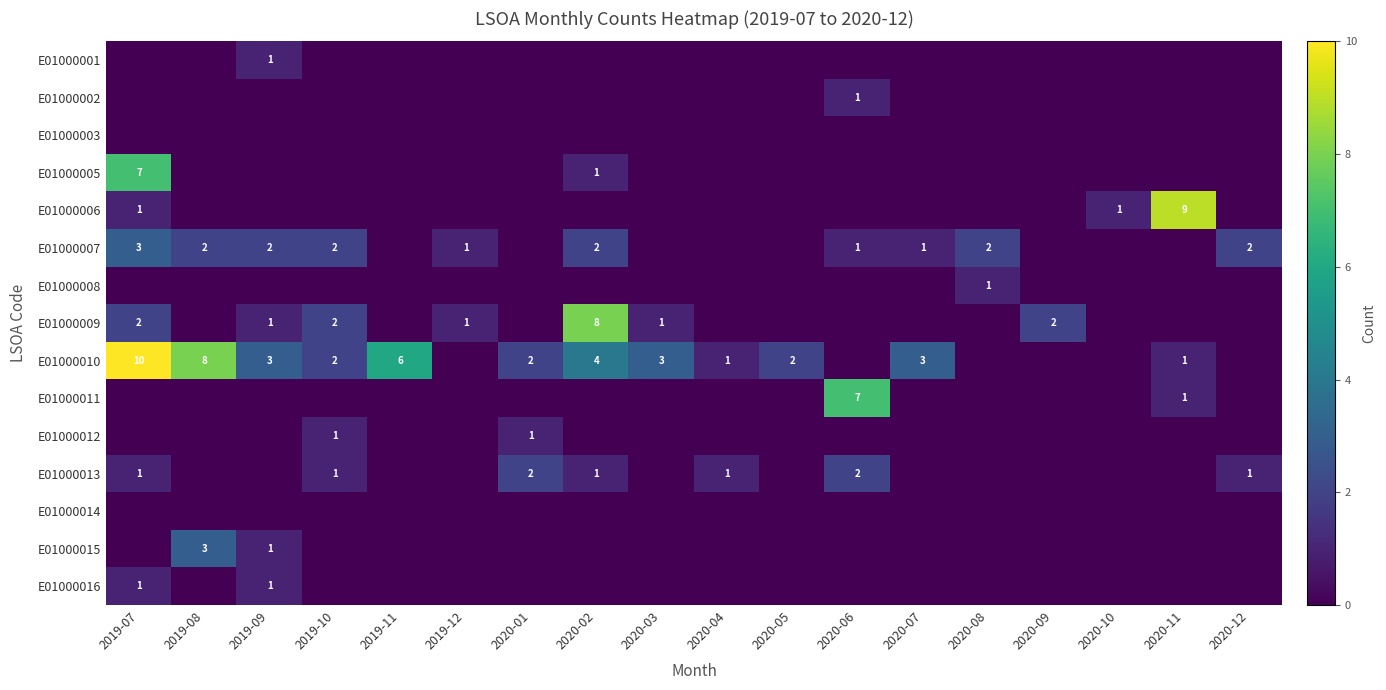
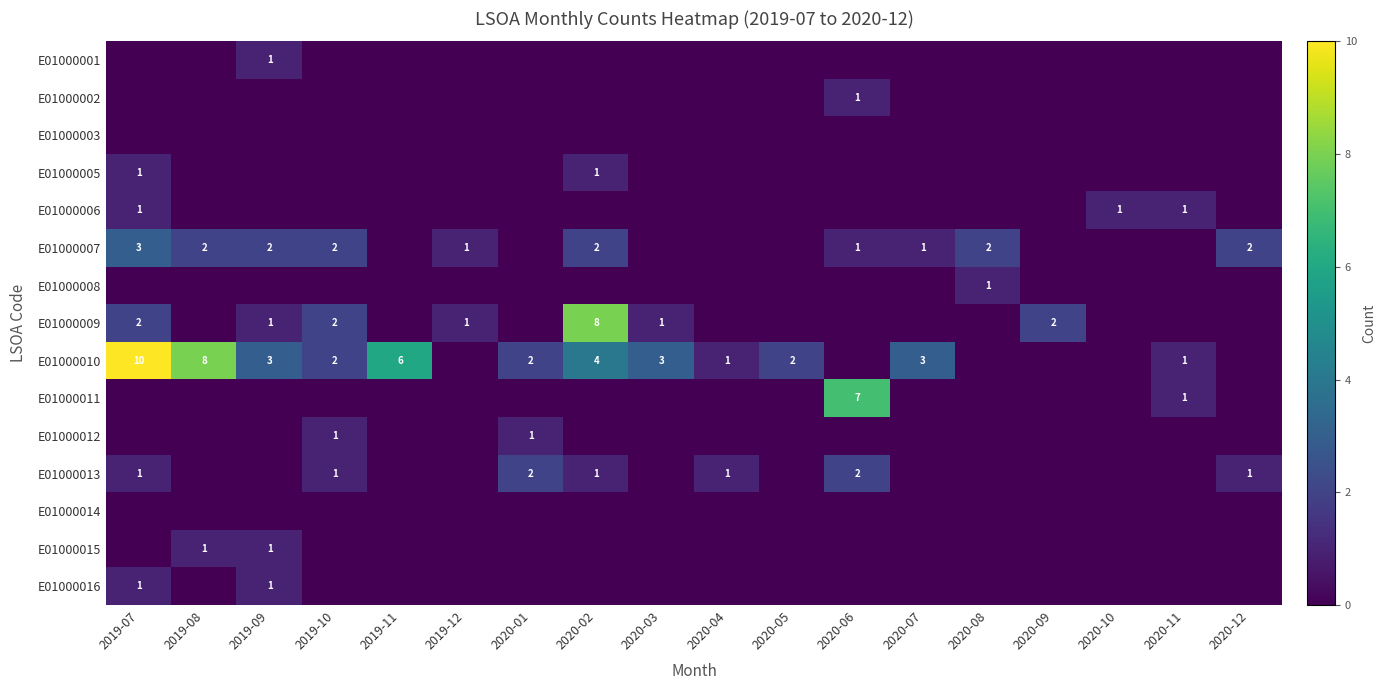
E01000005, 2019-07: 7 -> 1
E01000006, 2020-11: 9 -> 1
E01000015, 2019-08: 3 -> 1
